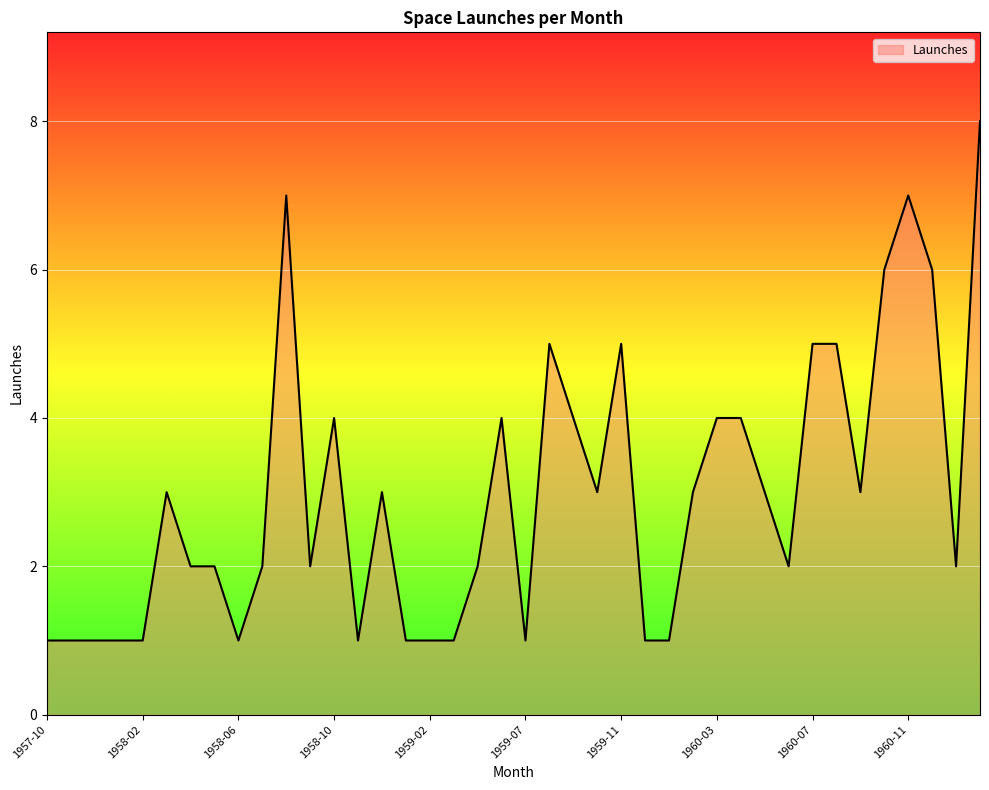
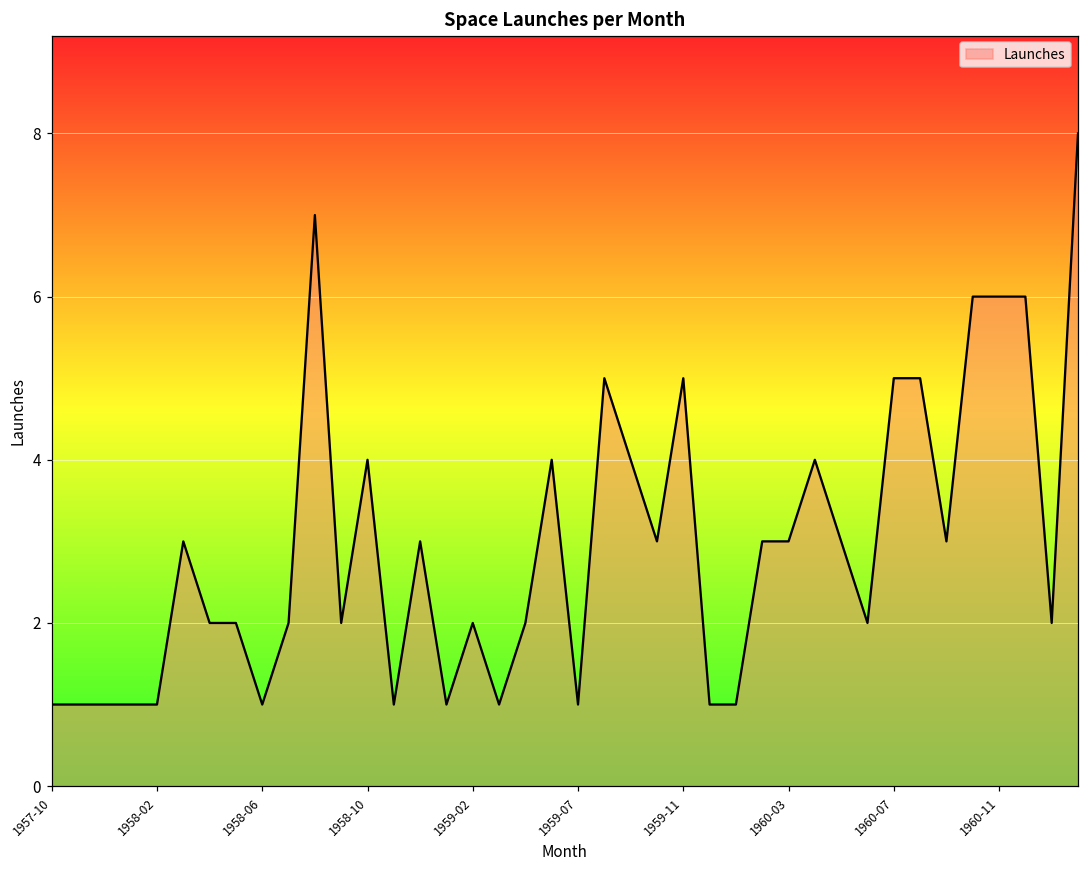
1959-02: 1 -> 2
1960-03: 4 -> 3
1960-11: 7 -> 6
